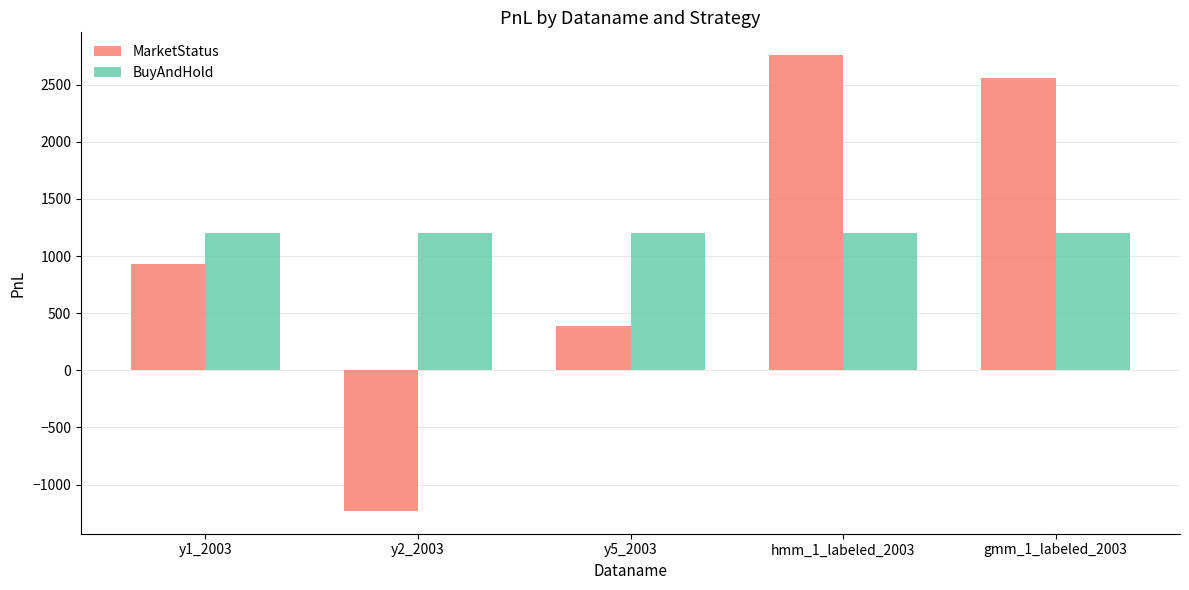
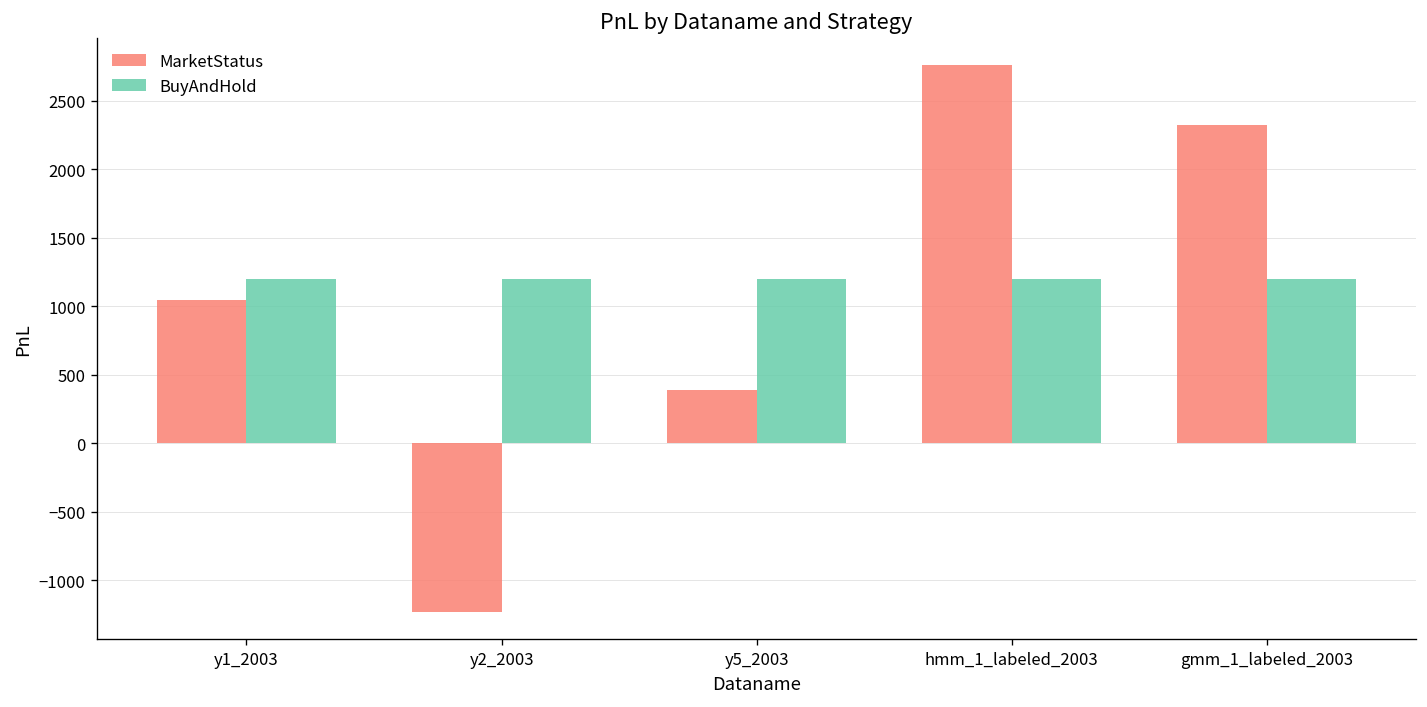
MarketStatus, y1_2003: 930 -> 1040
MarketStatus, gmm_1_labeled_2003: 2560 -> 2320
